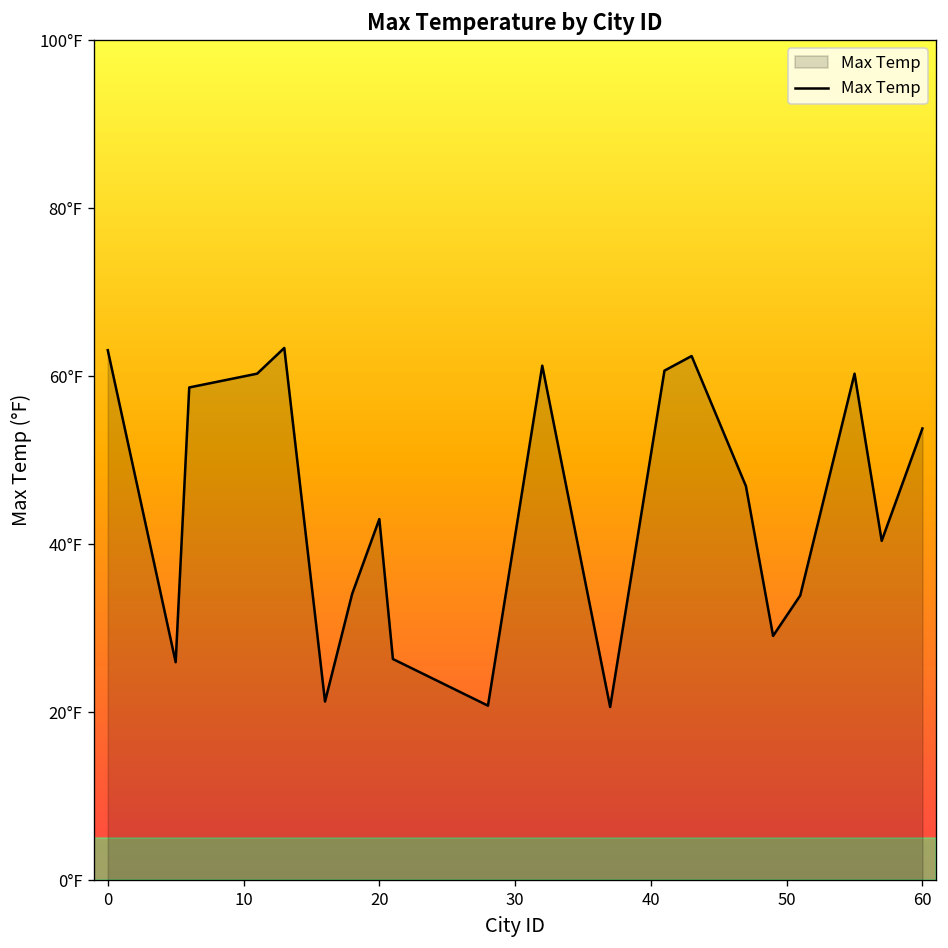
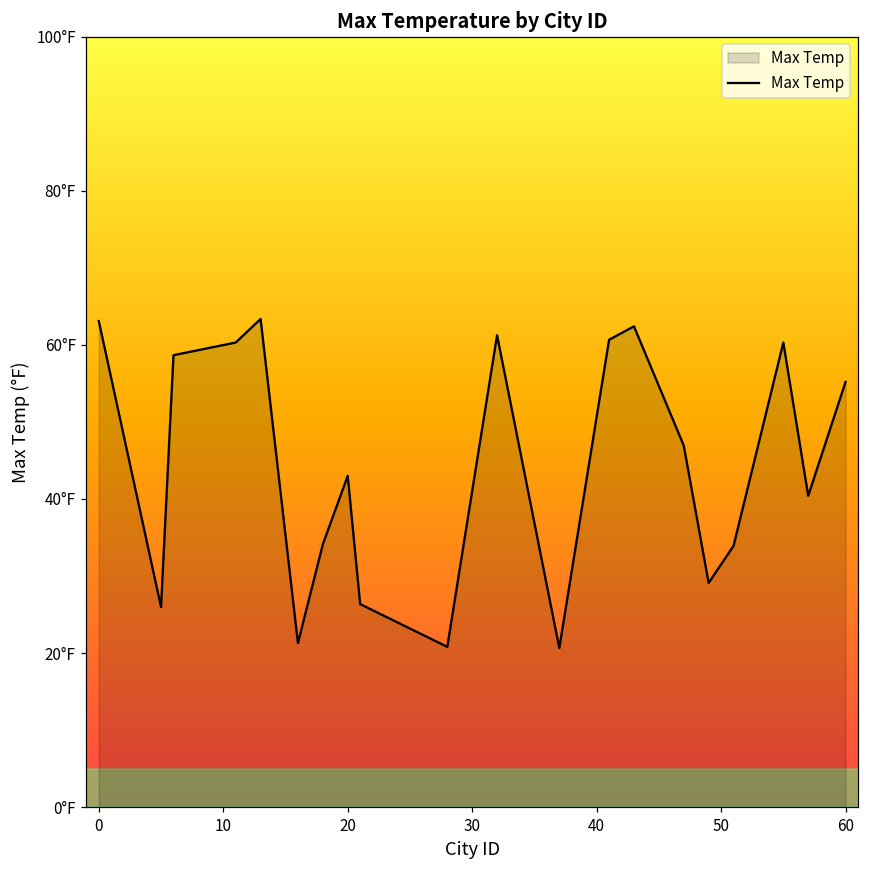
60: 54°F -> 55°F
